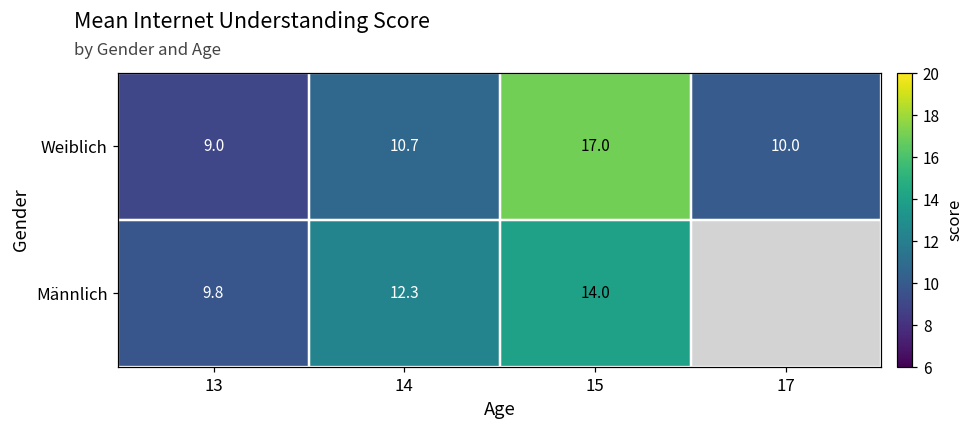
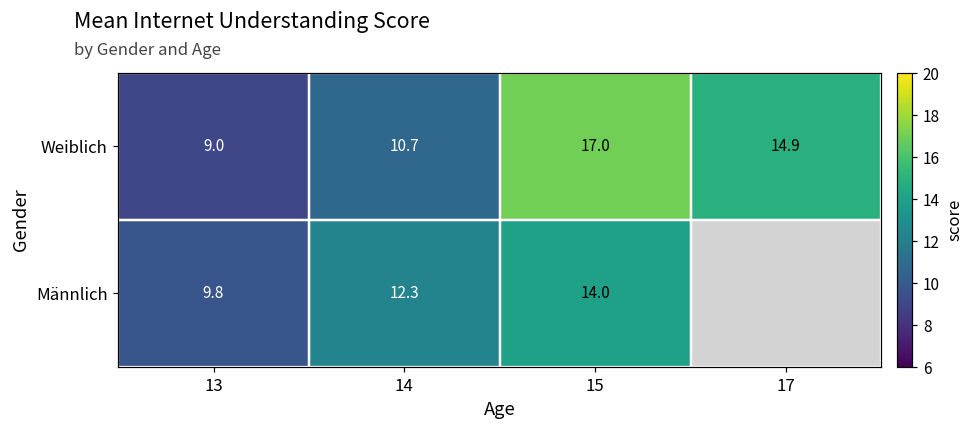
Weiblich, 17: 10.0 -> 14.9
